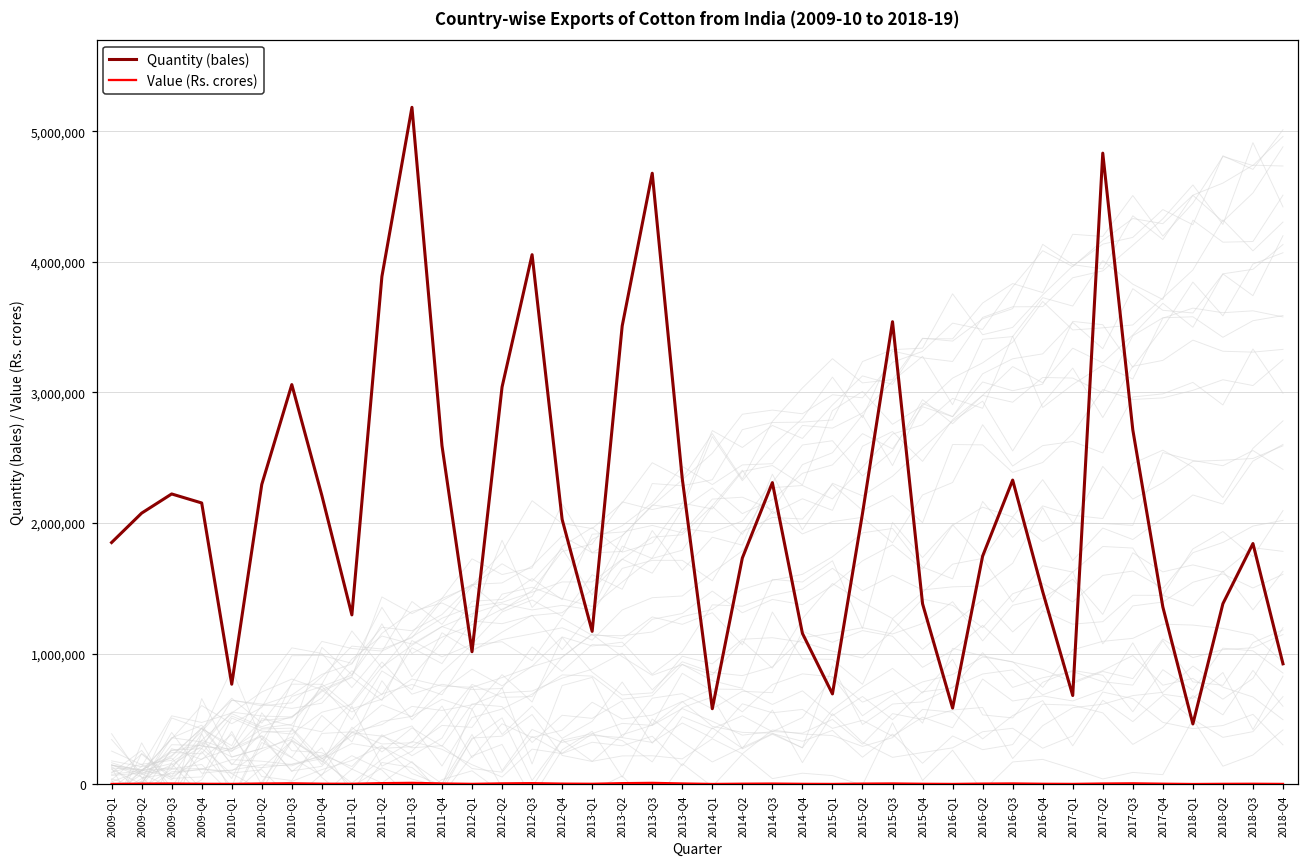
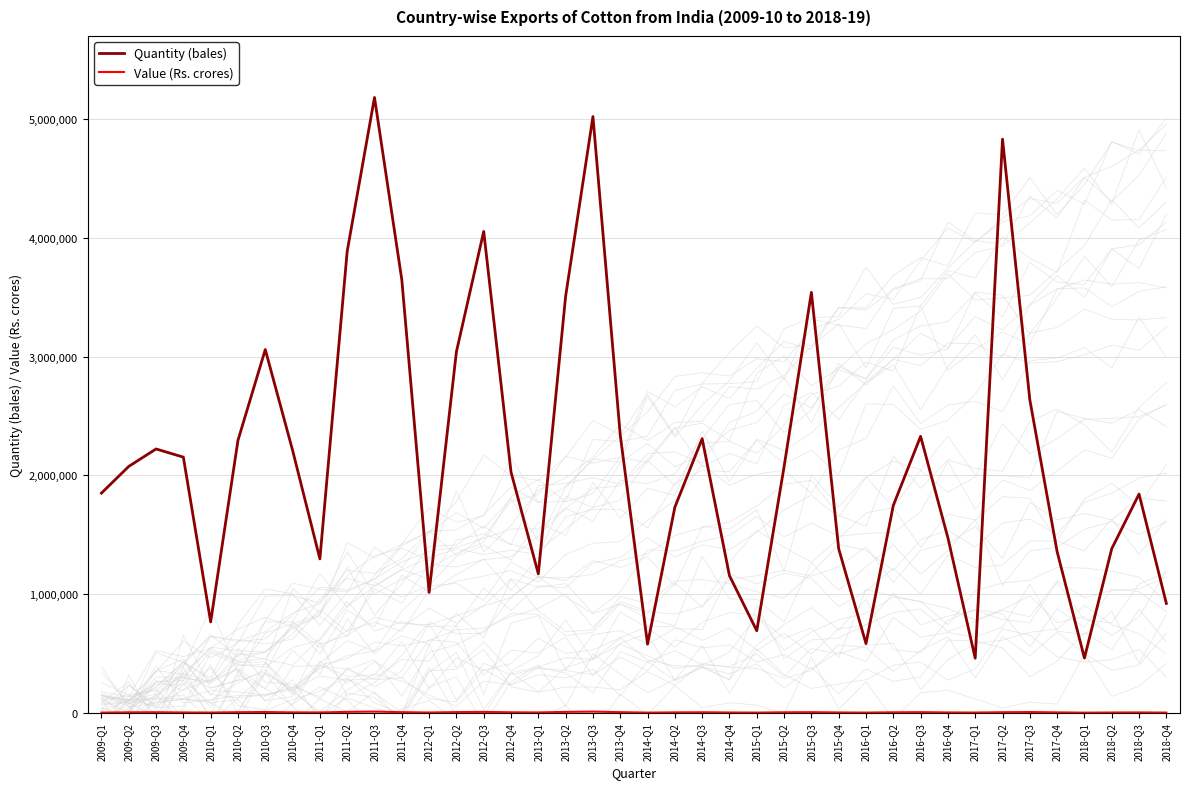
Quantity (bales), 2011-Q4: 2,590,000 -> 3,650,000
Quantity (bales), 2013-Q3: 4,680,000 -> 5,020,000
Quantity (bales), 2017-Q1: 680,000 -> 460,000
Quantity (bales), 2017-Q3: 2,710,000 -> 2,640,000
